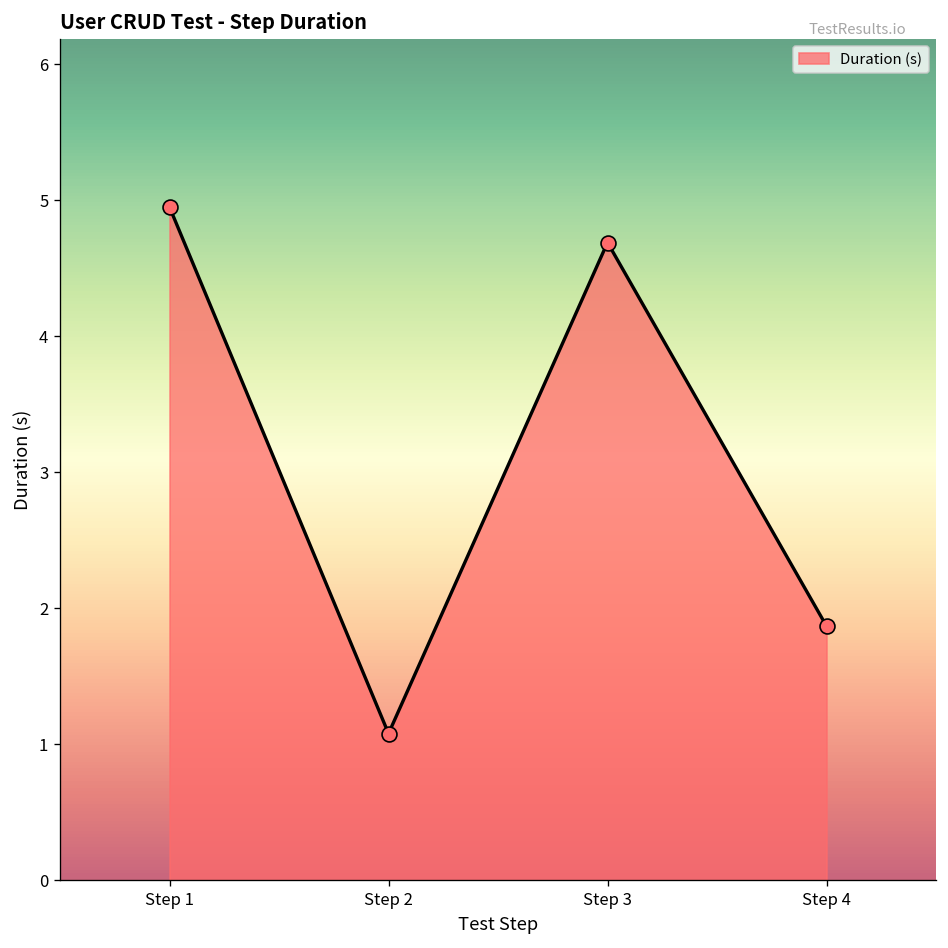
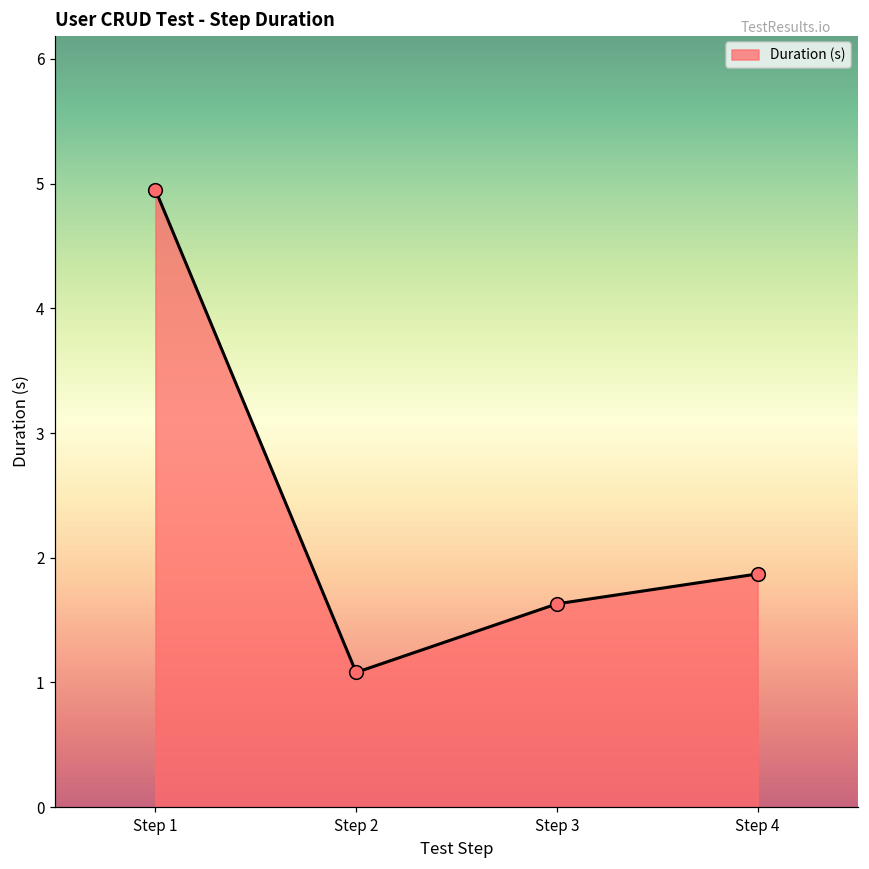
Step 3: 4.69 -> 1.63
